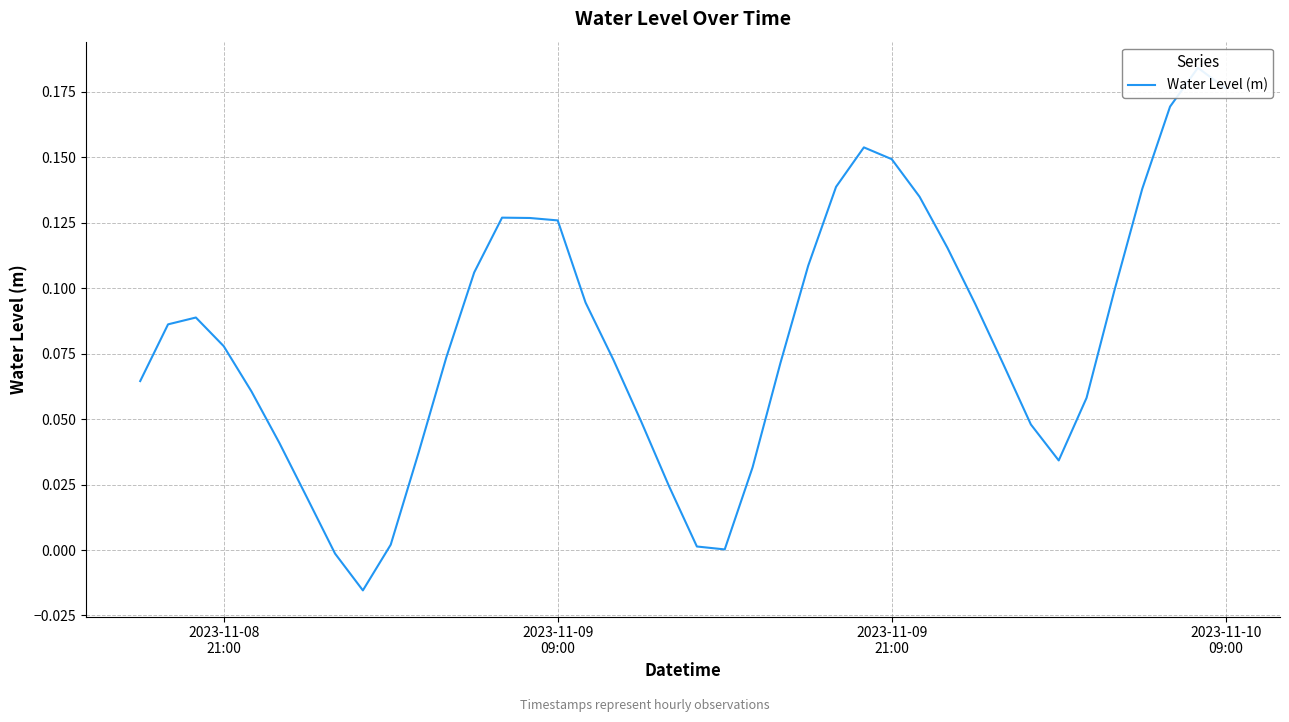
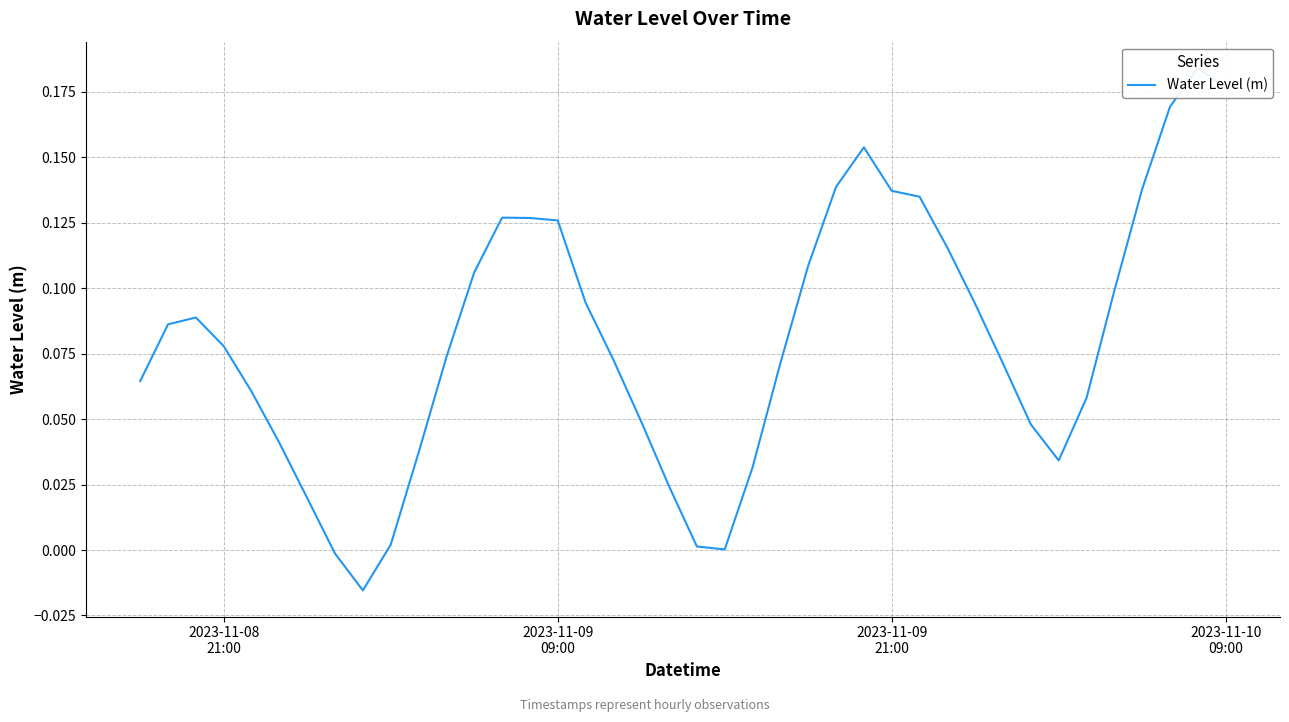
2023-11-09 21:00: 0.149 -> 0.137
